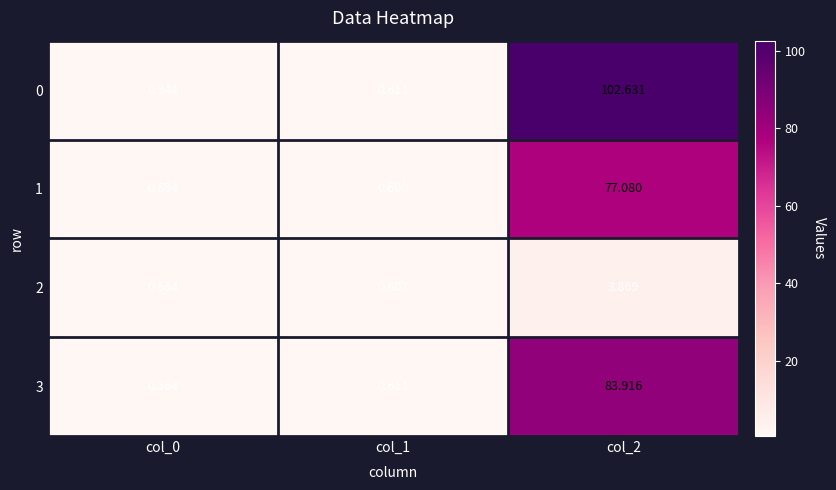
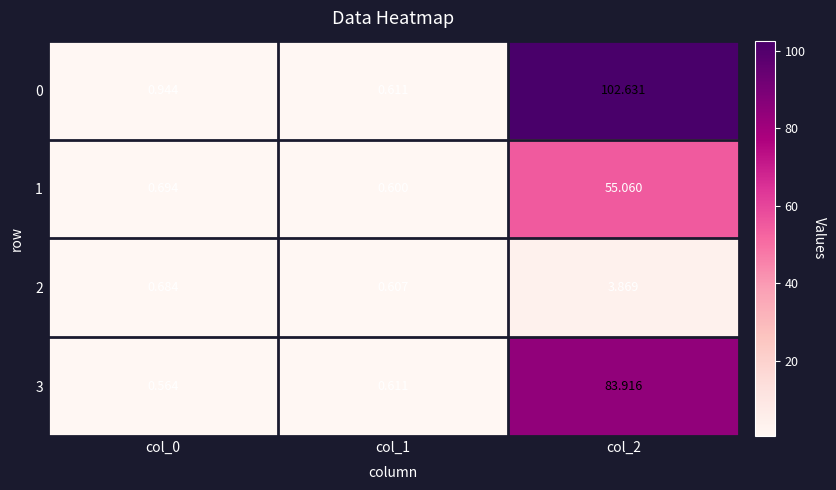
1, col_2: 77.080 -> 55.060
